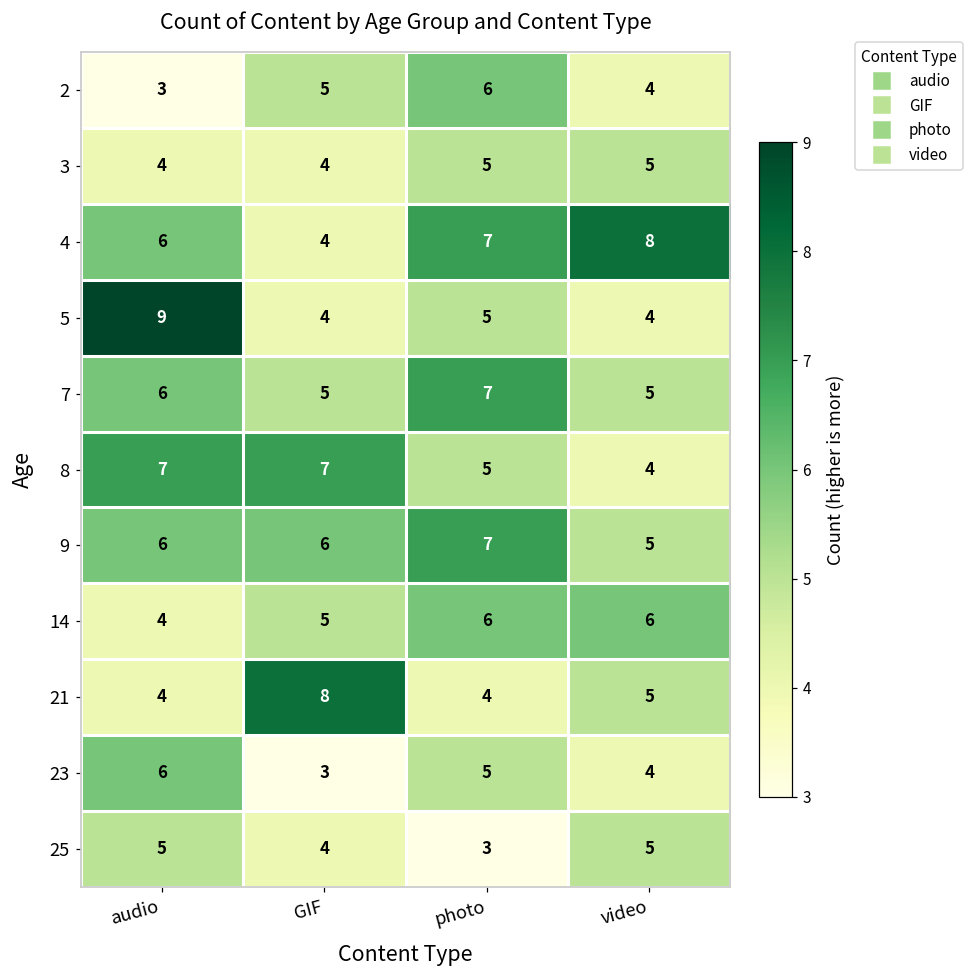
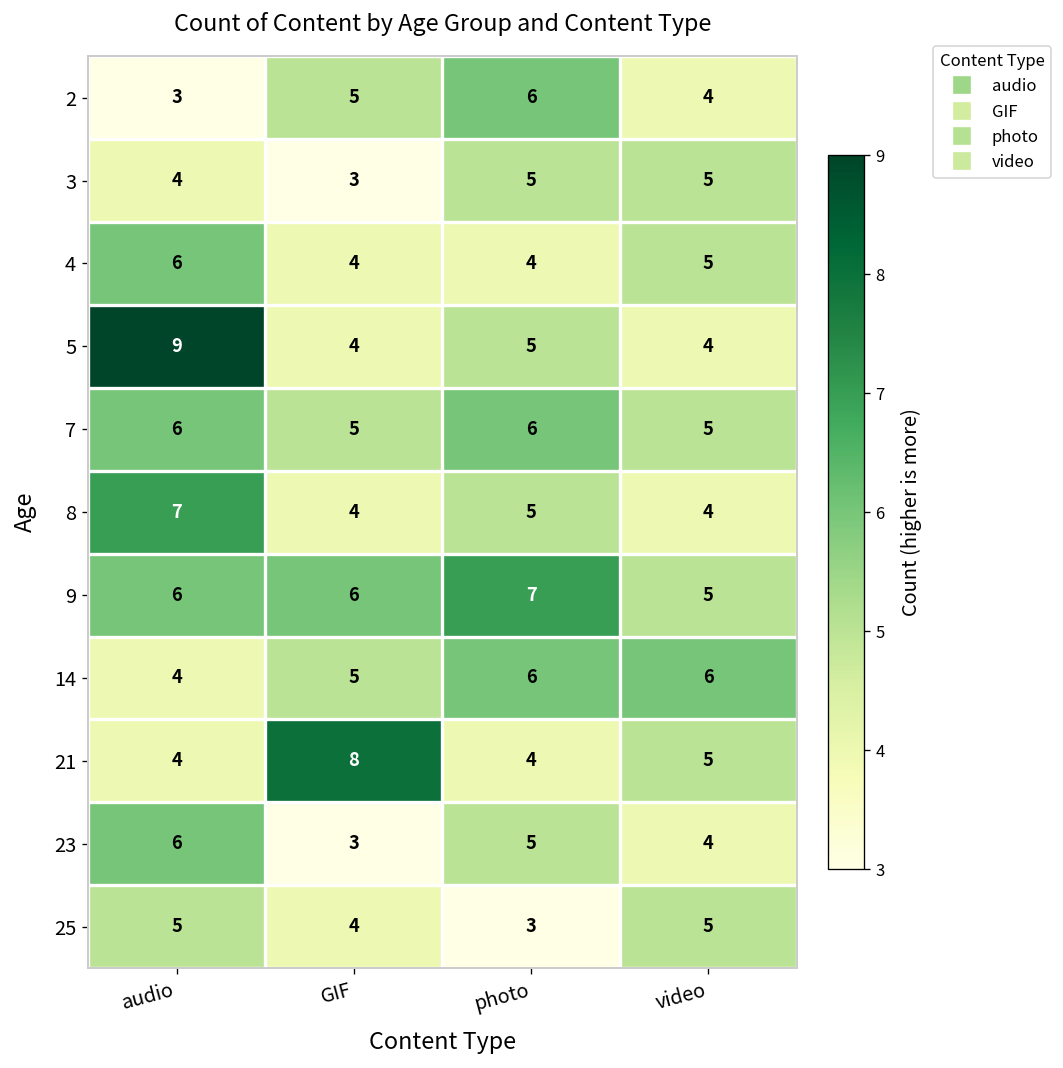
3, GIF: 4 -> 3
4, photo: 7 -> 4
4, video: 8 -> 5
7, photo: 7 -> 6
8, GIF: 7 -> 4
